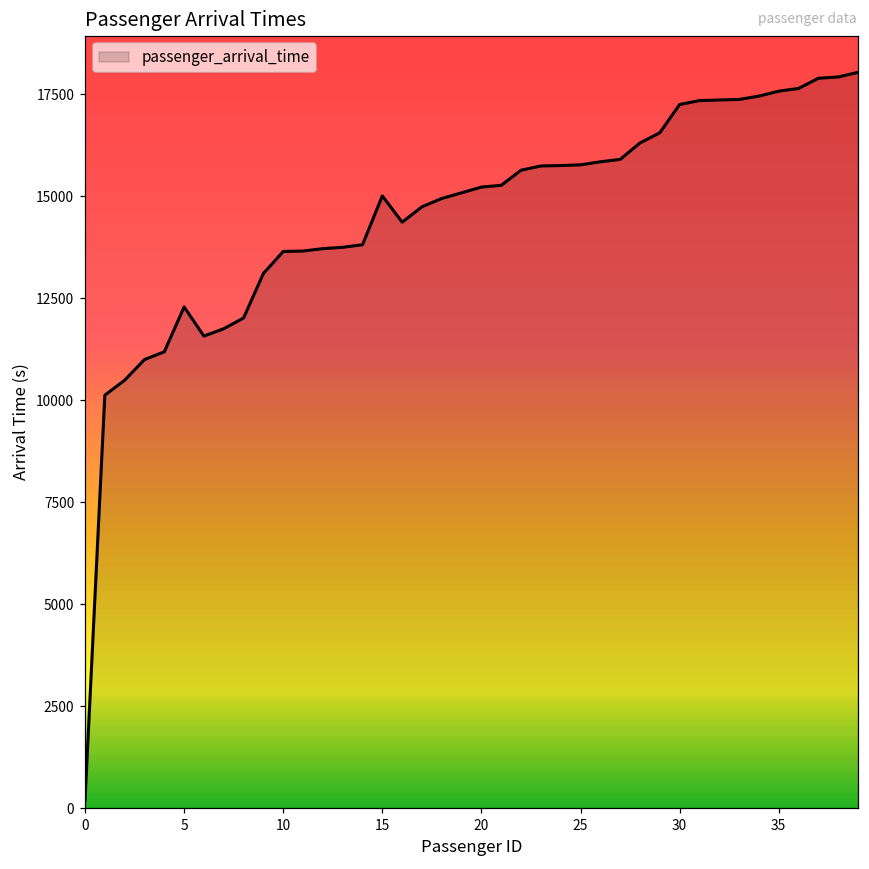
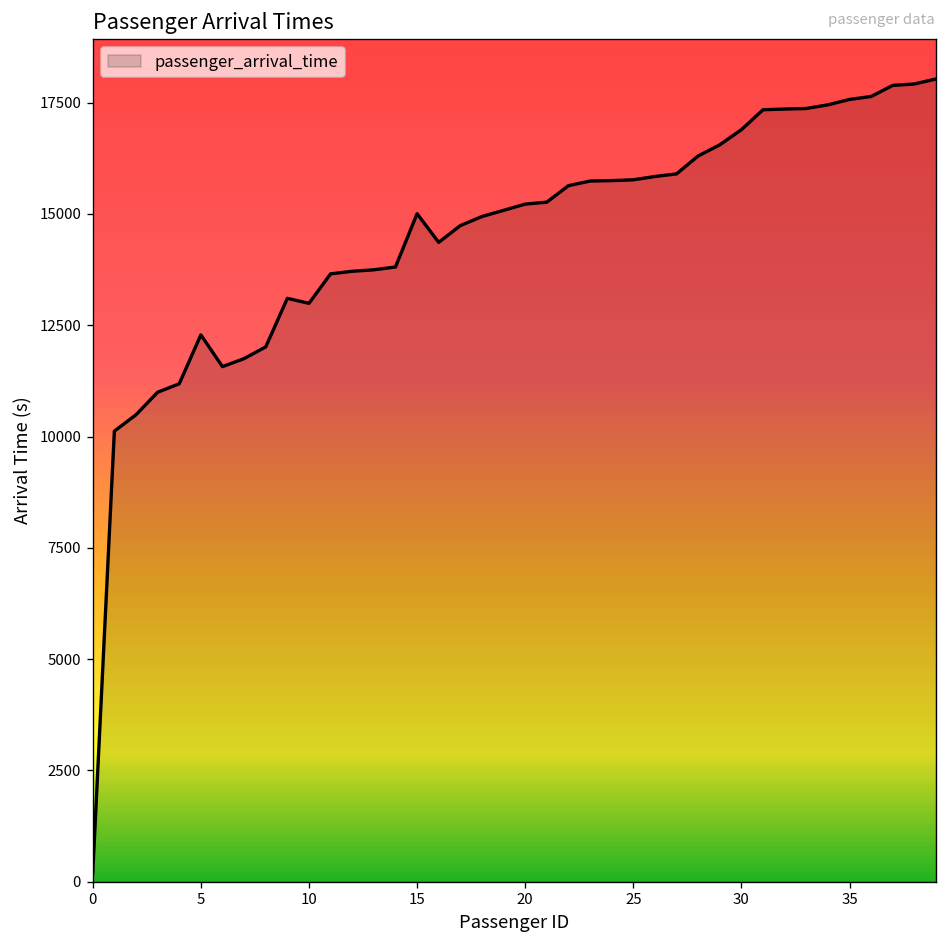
10: 13600 -> 13000
30: 17200 -> 16900
